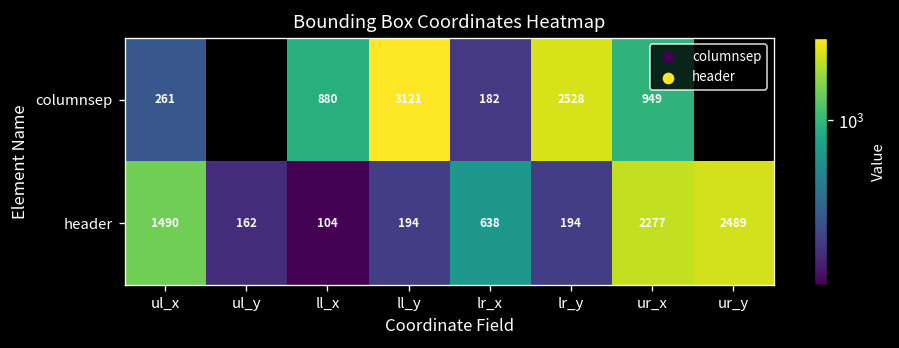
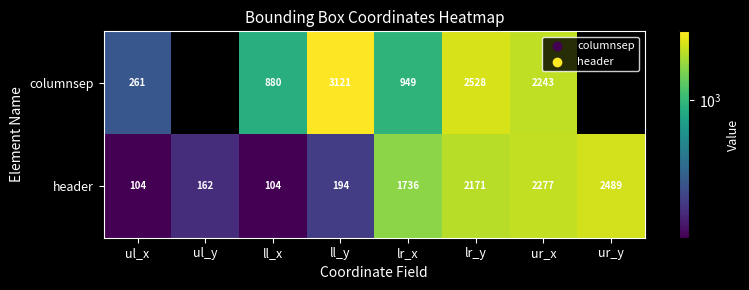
columnsep, lr_x: 182 -> 949
columnsep, ur_x: 949 -> 2243
header, ul_x: 1490 -> 104
header, lr_x: 638 -> 1736
header, lr_y: 194 -> 2171
